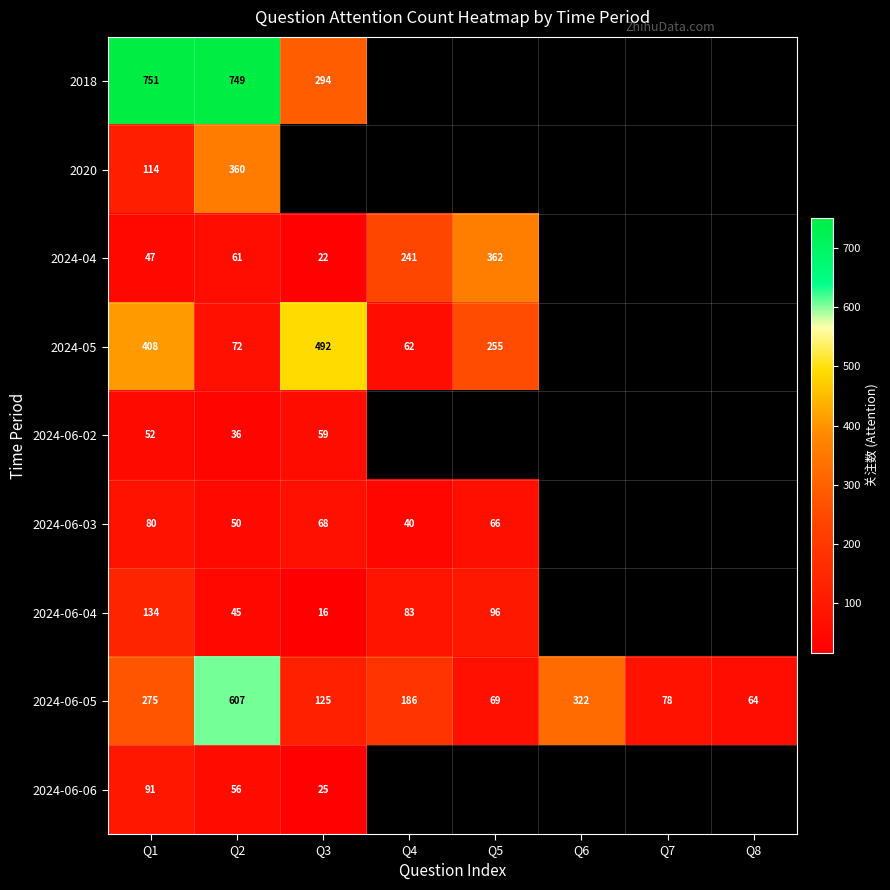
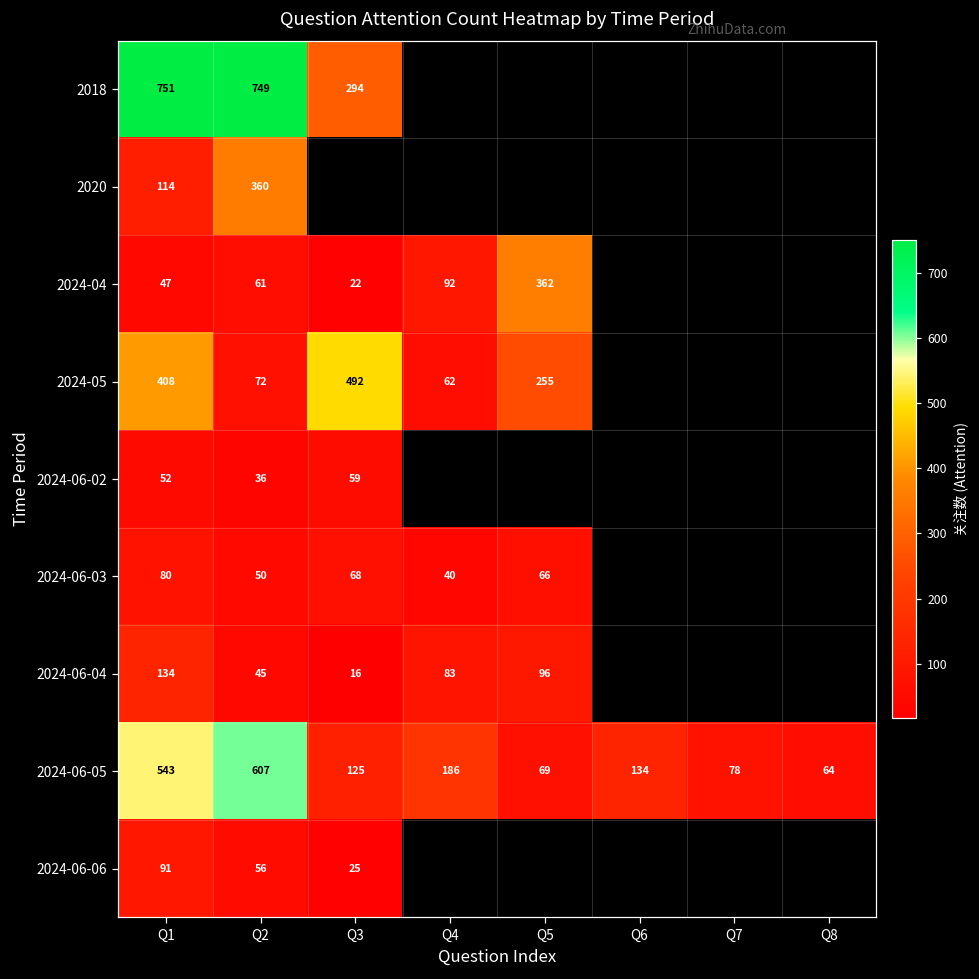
2024-04, Q4: 241 -> 92
2024-06-05, Q1: 275 -> 543
2024-06-05, Q6: 322 -> 134
